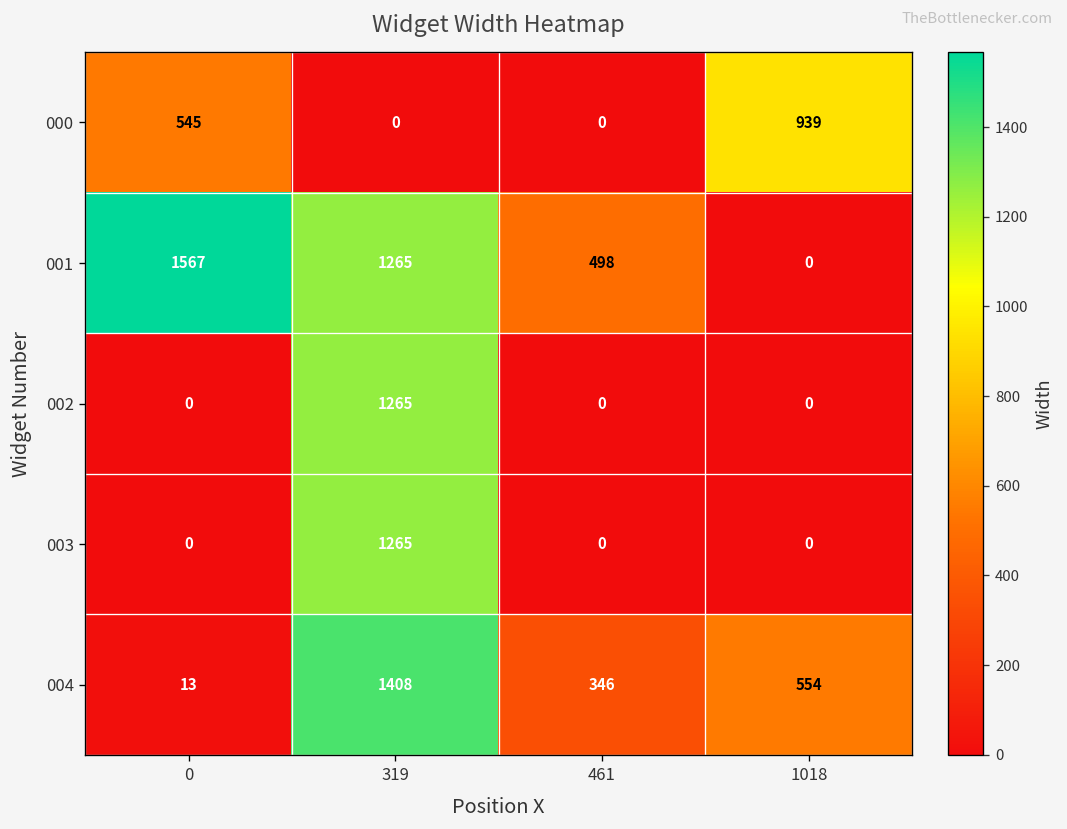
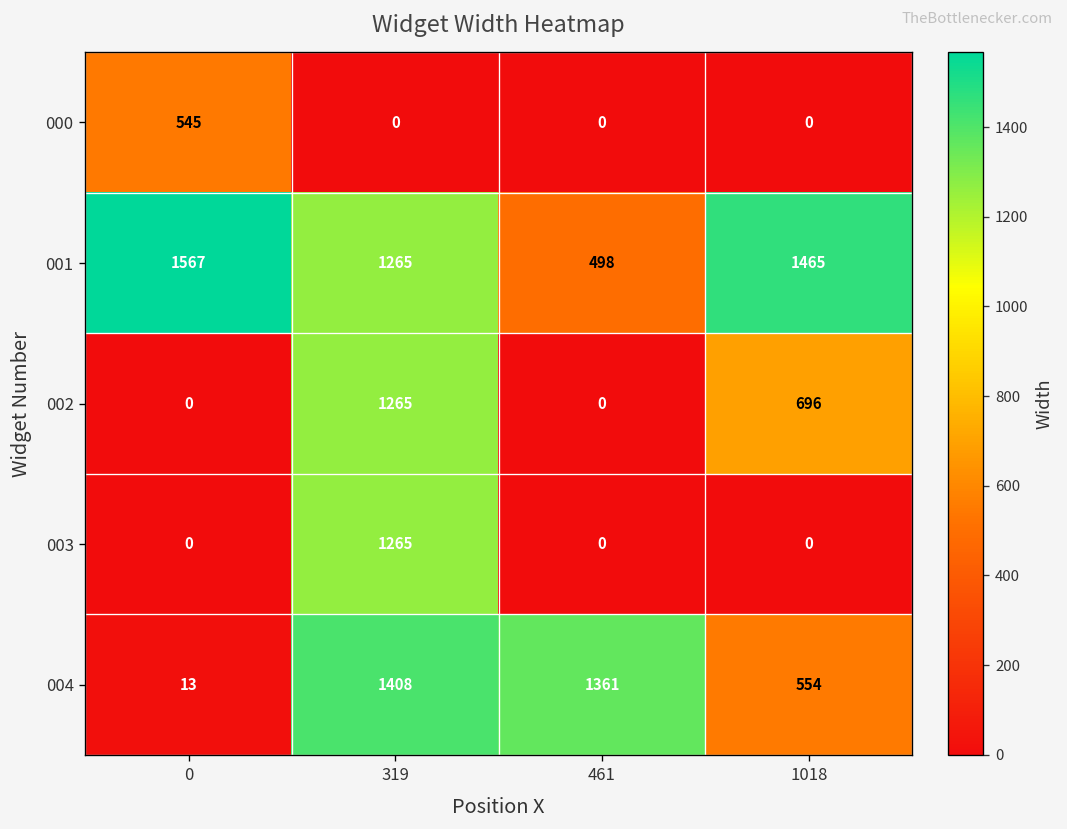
000, 1018: 939 -> 0
001, 1018: 0 -> 1465
002, 1018: 0 -> 696
004, 461: 346 -> 1361
